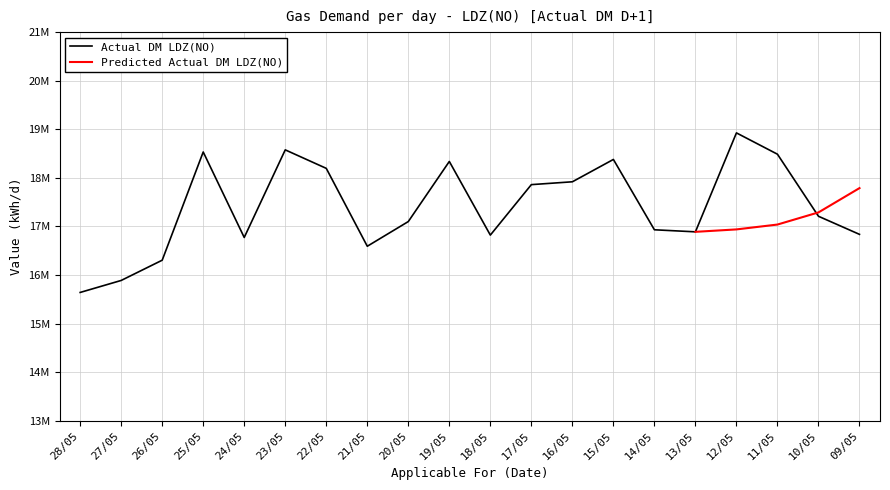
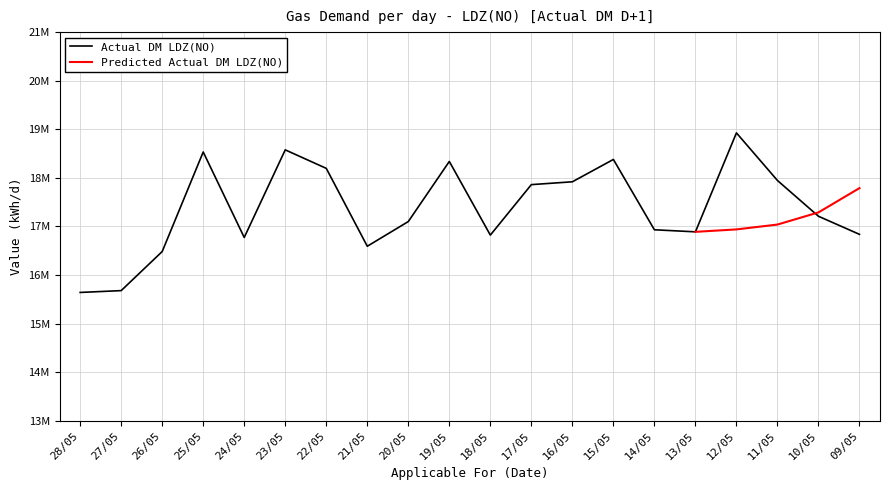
Actual DM LDZ(NO), 27/05: 15900000 -> 15700000
Actual DM LDZ(NO), 26/05: 16300000 -> 16500000
Actual DM LDZ(NO), 11/05: 18500000 -> 17900000
